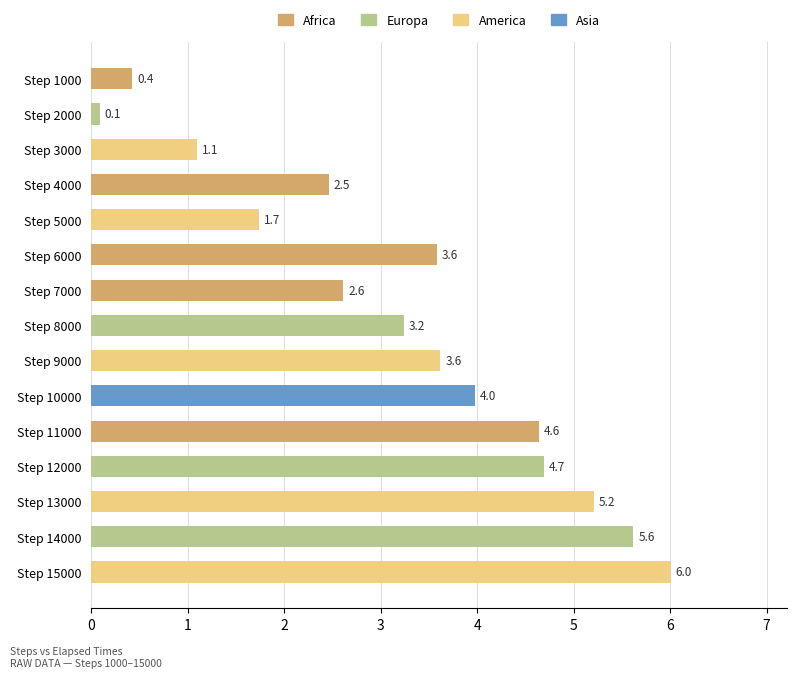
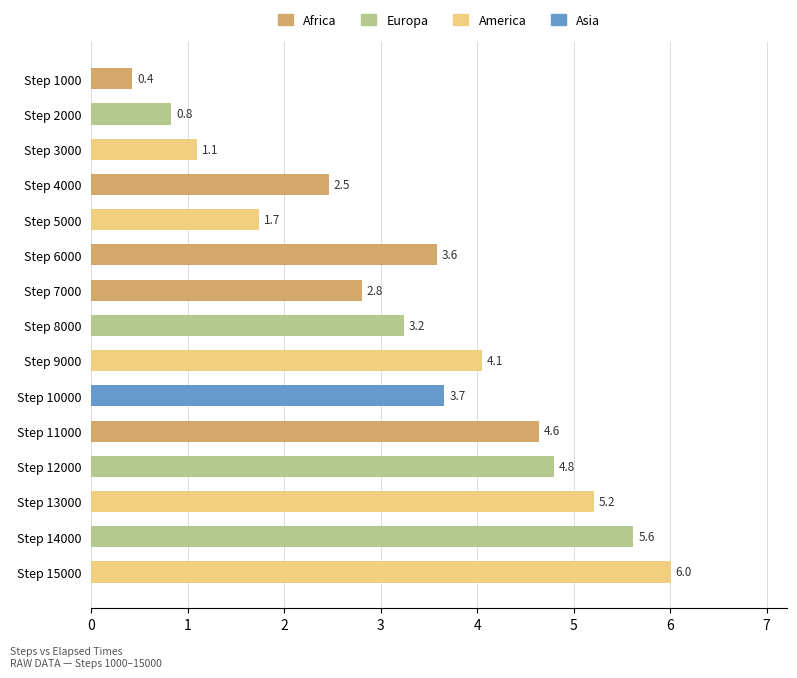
Step 2000: 0.1 -> 0.8
Step 7000: 2.6 -> 2.8
Step 9000: 3.6 -> 4.1
Step 10000: 4.0 -> 3.7
Step 12000: 4.7 -> 4.8
